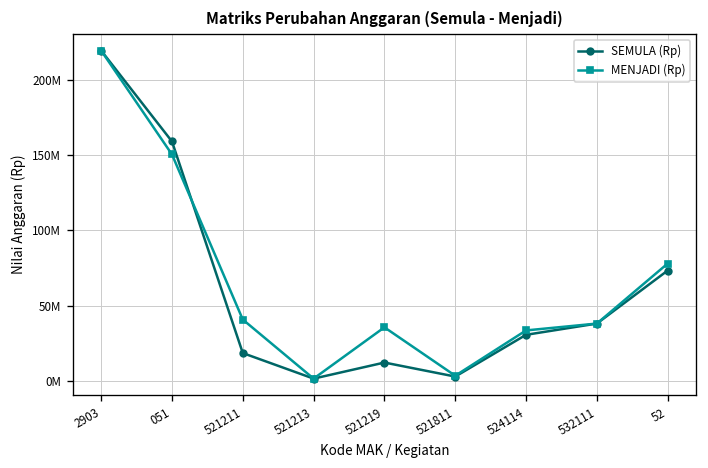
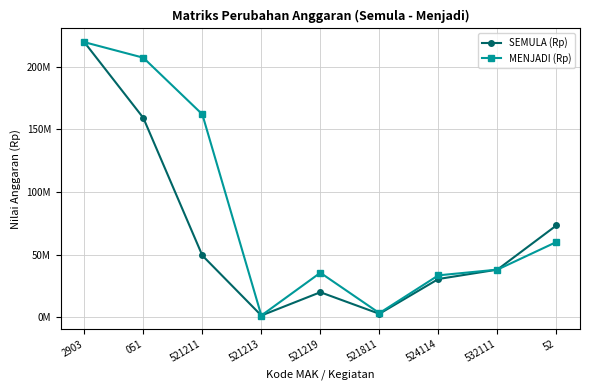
MENJADI (Rp), 051: 151000000 -> 207000000
SEMULA (Rp), 521211: 18000000 -> 49000000
MENJADI (Rp), 521211: 41000000 -> 162000000
SEMULA (Rp), 521219: 12000000 -> 20000000
MENJADI (Rp), 52: 78000000 -> 60000000
